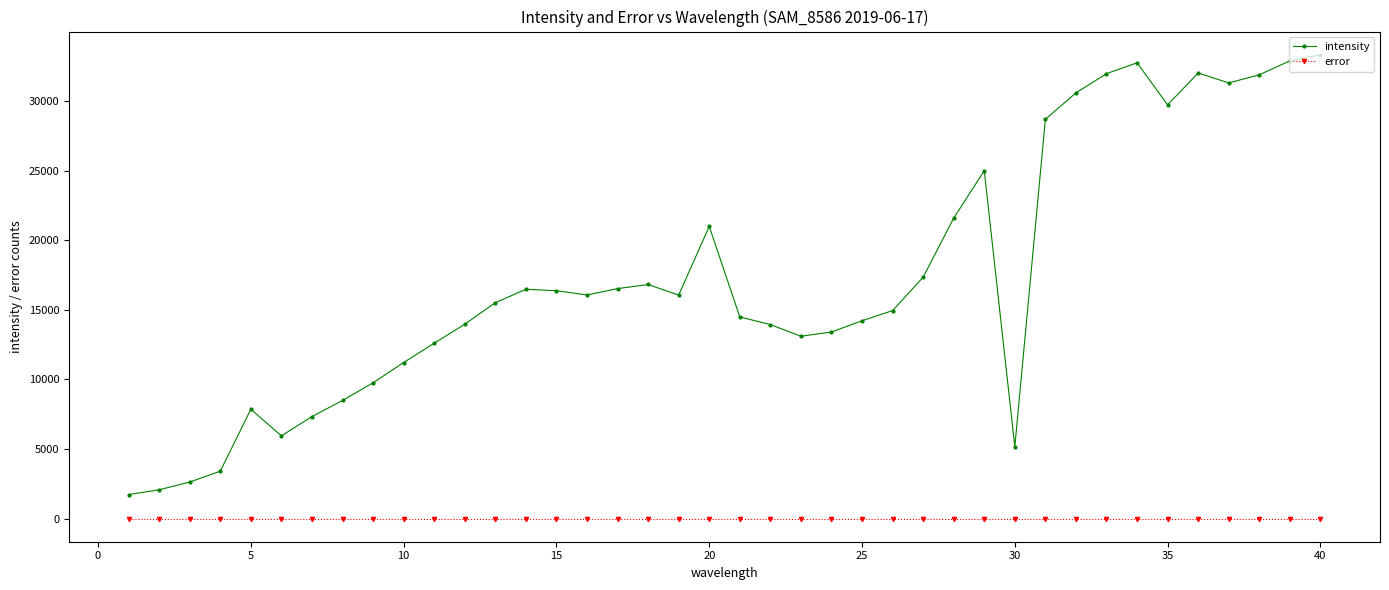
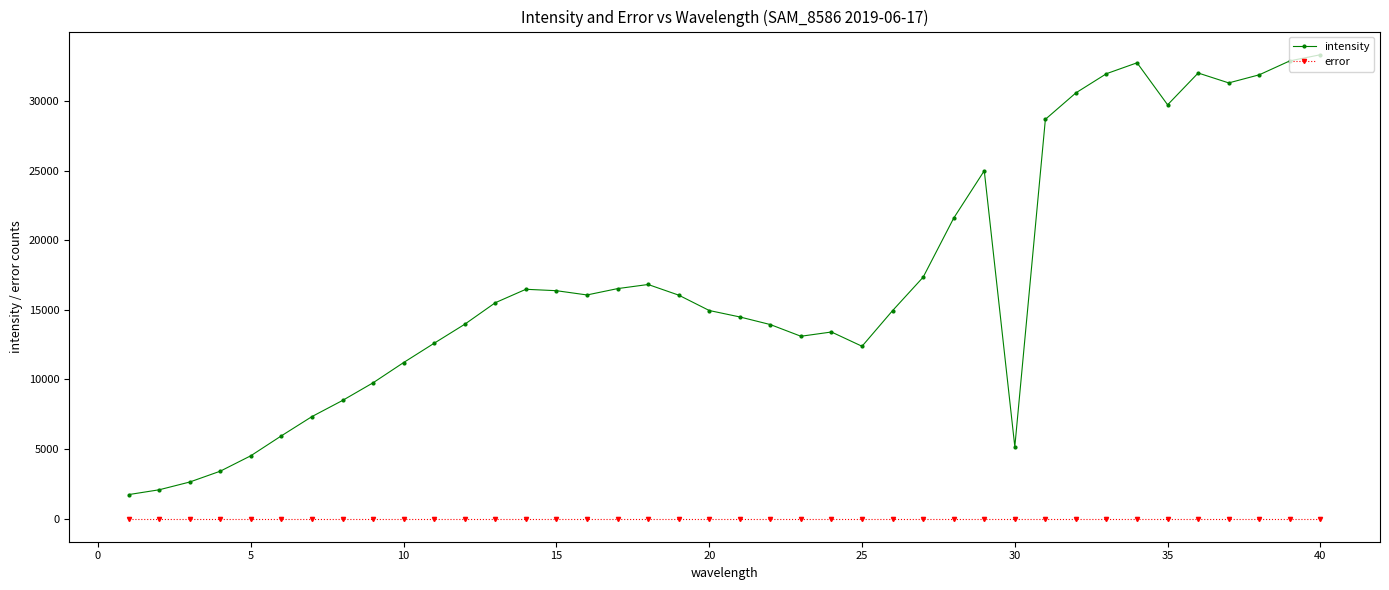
intensity, 5: 7900 -> 4500
intensity, 20: 21000 -> 15000
intensity, 25: 14200 -> 12400
